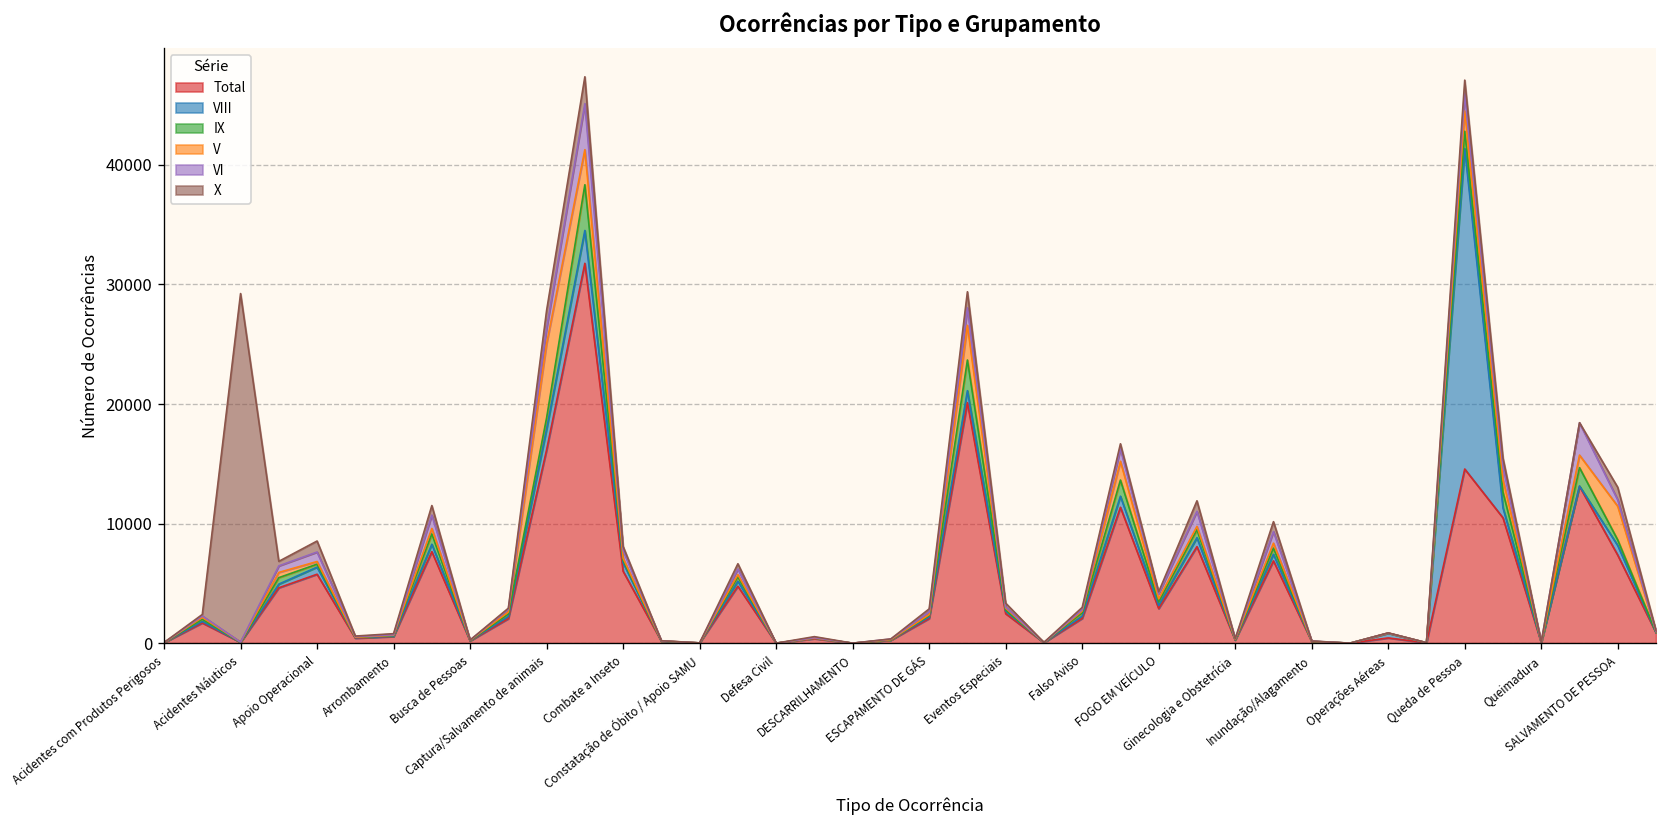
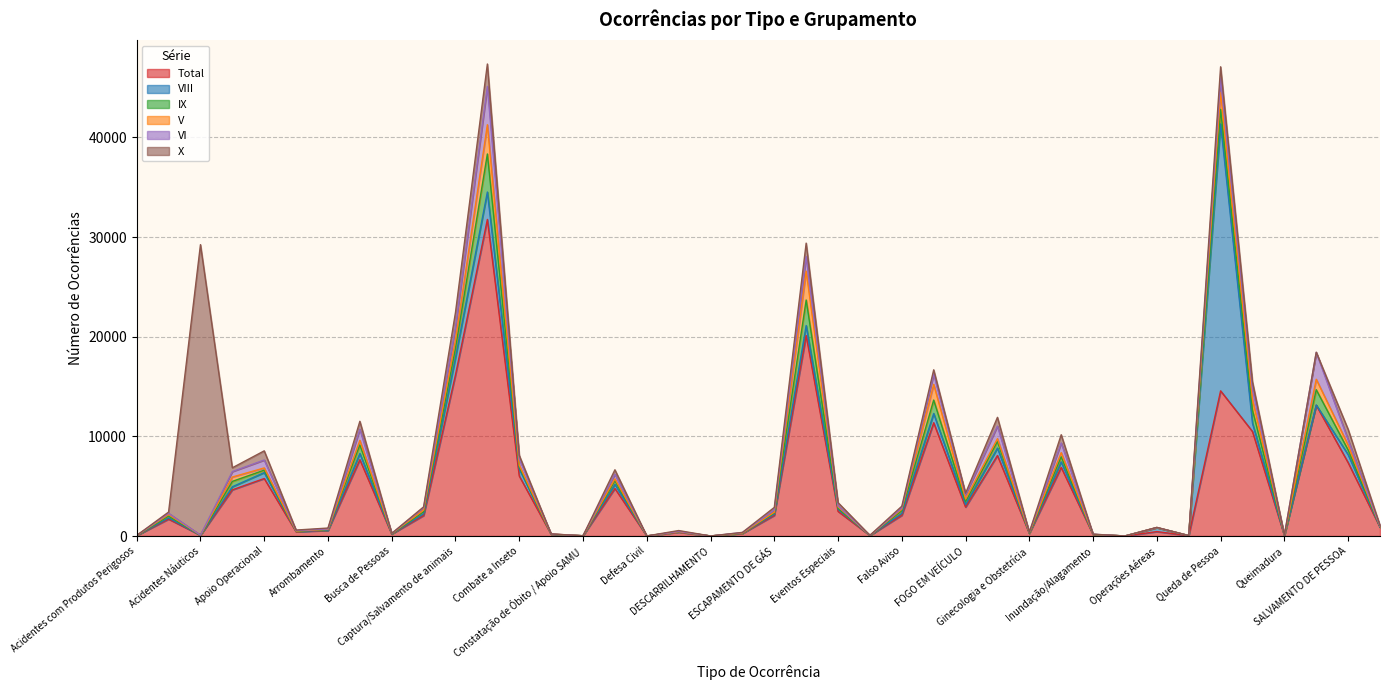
V, Captura/Salvamento de animais: 6000 -> 1000
V, SALVAMENTO DE PESSOA: 3000 -> 0
